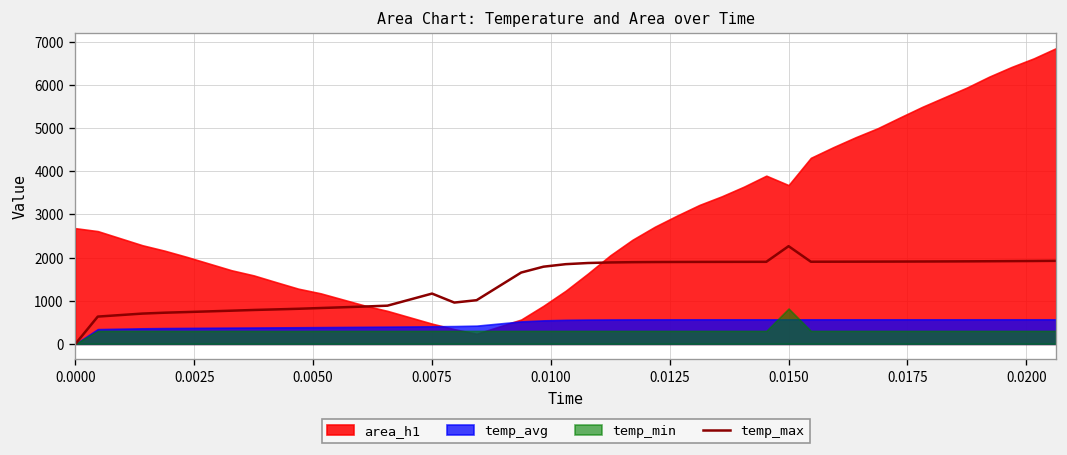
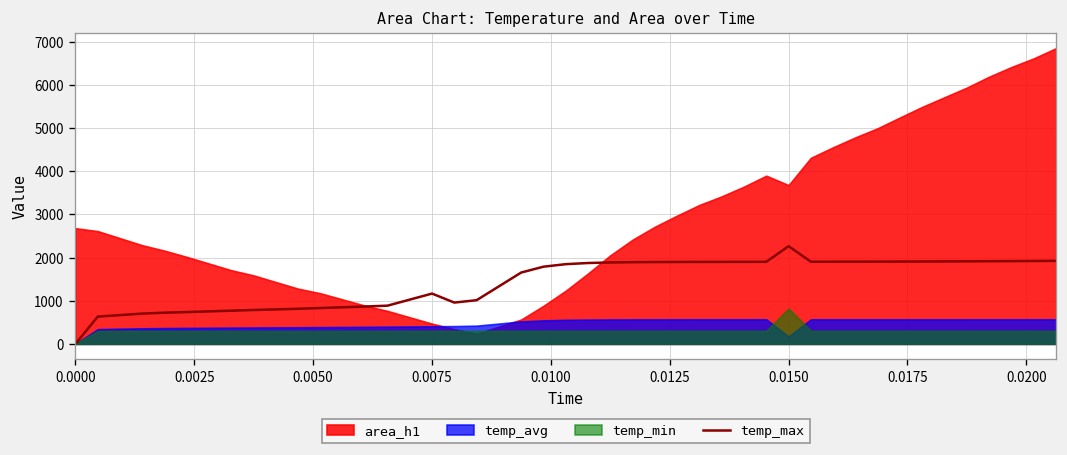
temp_avg, 0.0150: 600 -> 200
